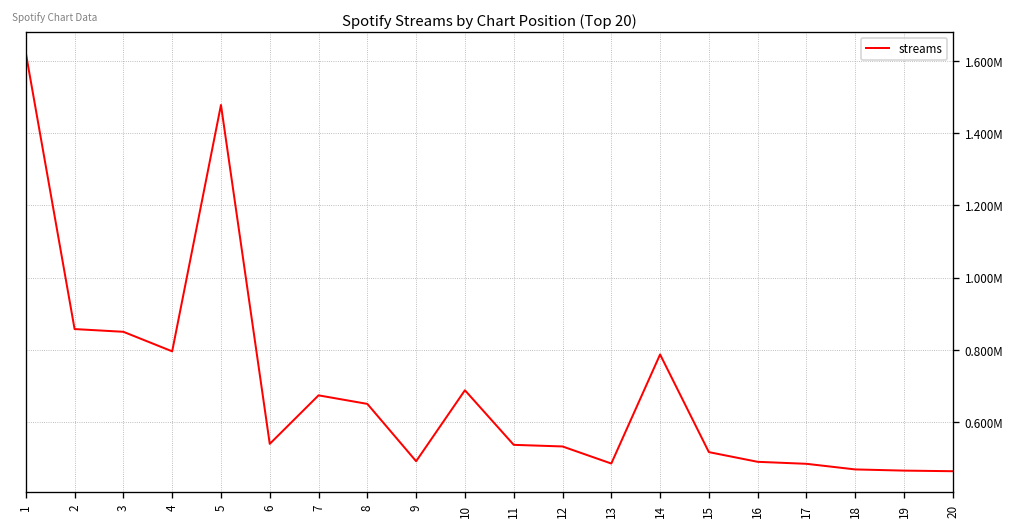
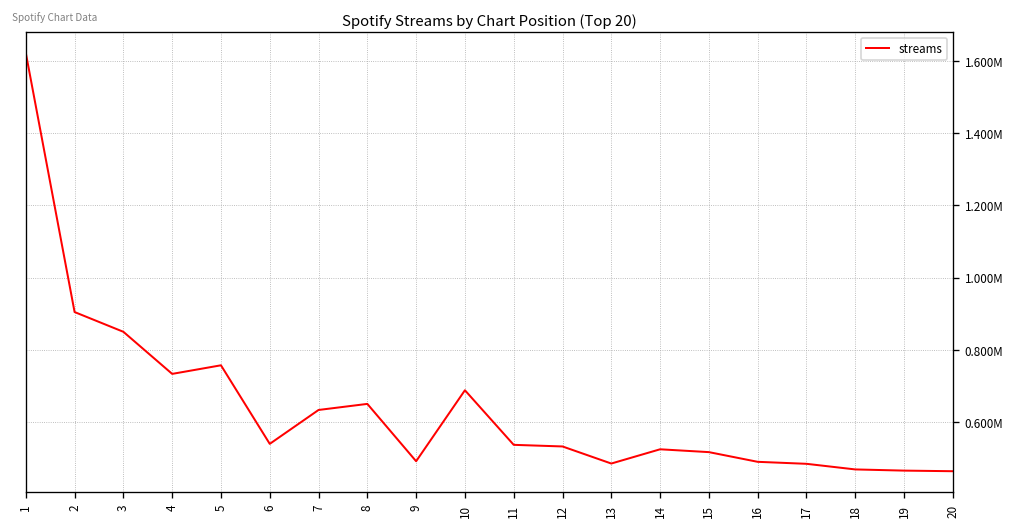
2: 860000 -> 900000
4: 800000 -> 730000
5: 1480000 -> 760000
7: 670000 -> 630000
14: 790000 -> 520000
